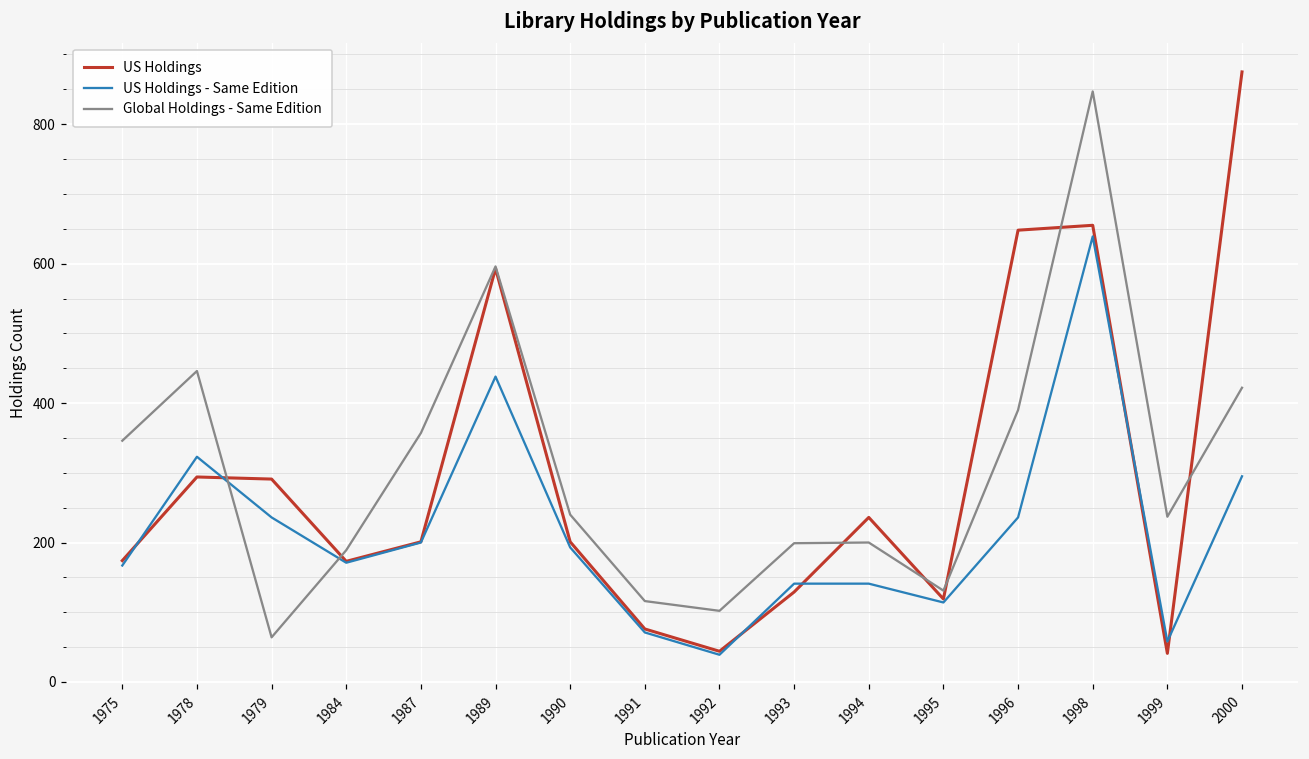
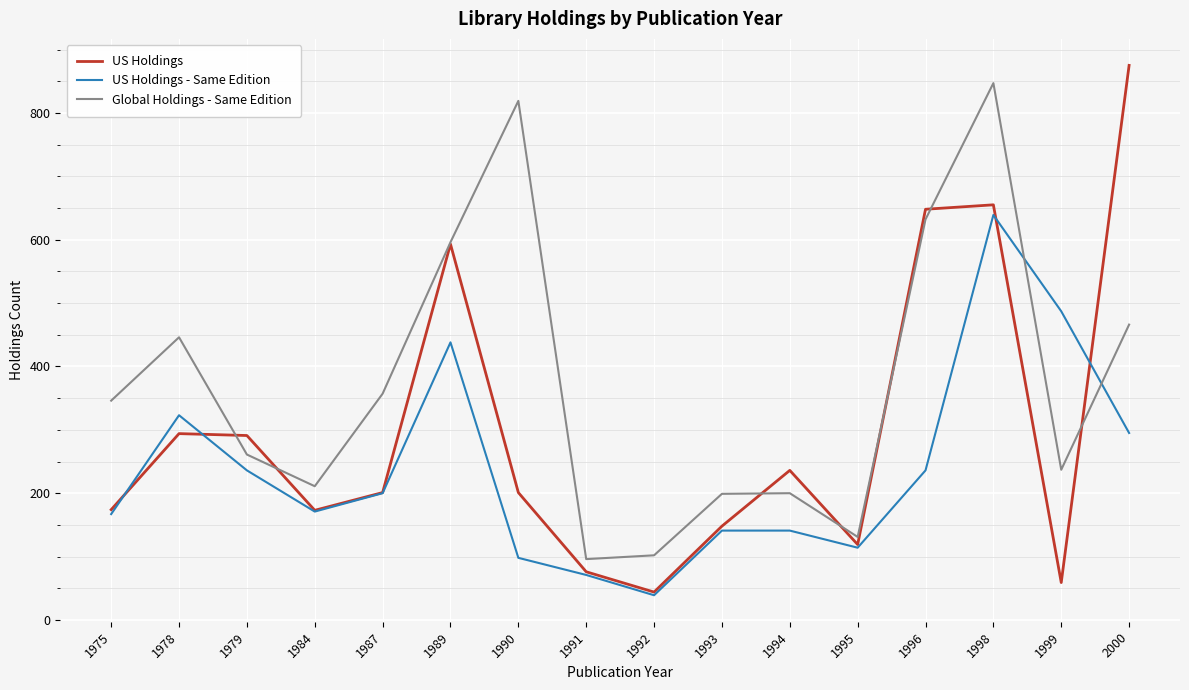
Global Holdings - Same Edition, 1979: 60 -> 260
Global Holdings - Same Edition, 1984: 190 -> 210
US Holdings - Same Edition, 1990: 190 -> 100
Global Holdings - Same Edition, 1990: 240 -> 820
Global Holdings - Same Edition, 1991: 120 -> 100
US Holdings, 1993: 130 -> 150
Global Holdings - Same Edition, 1996: 390 -> 630
US Holdings, 1999: 40 -> 60
US Holdings - Same Edition, 1999: 60 -> 490
Global Holdings - Same Edition, 2000: 420 -> 470
